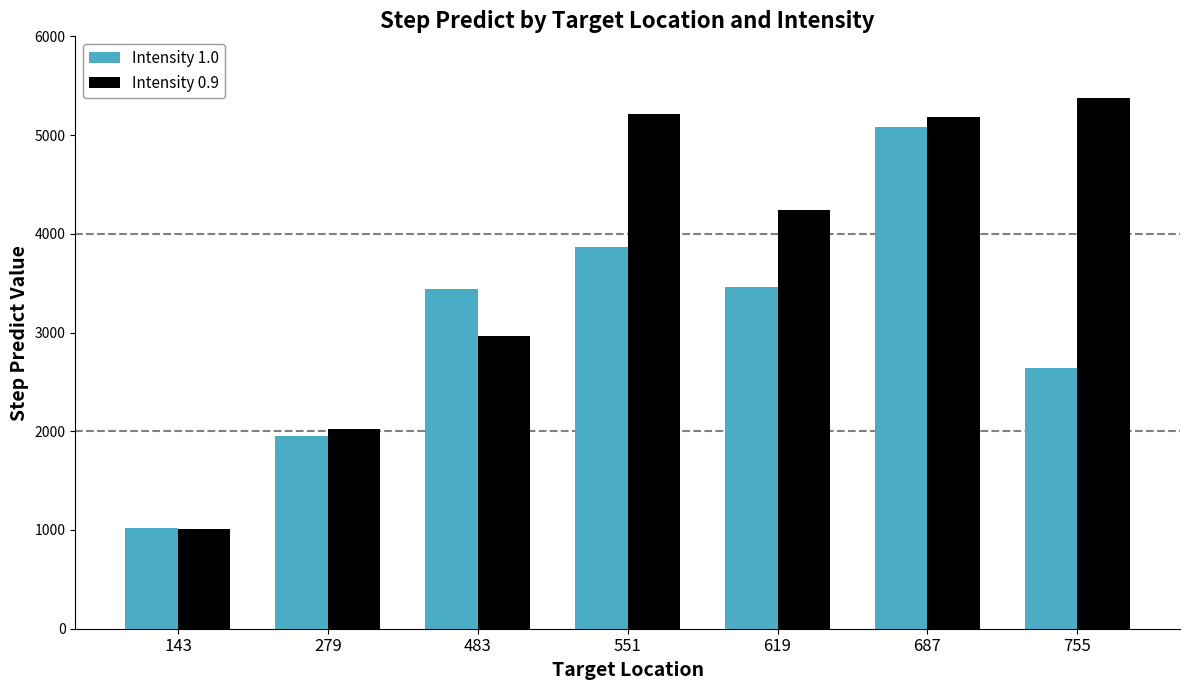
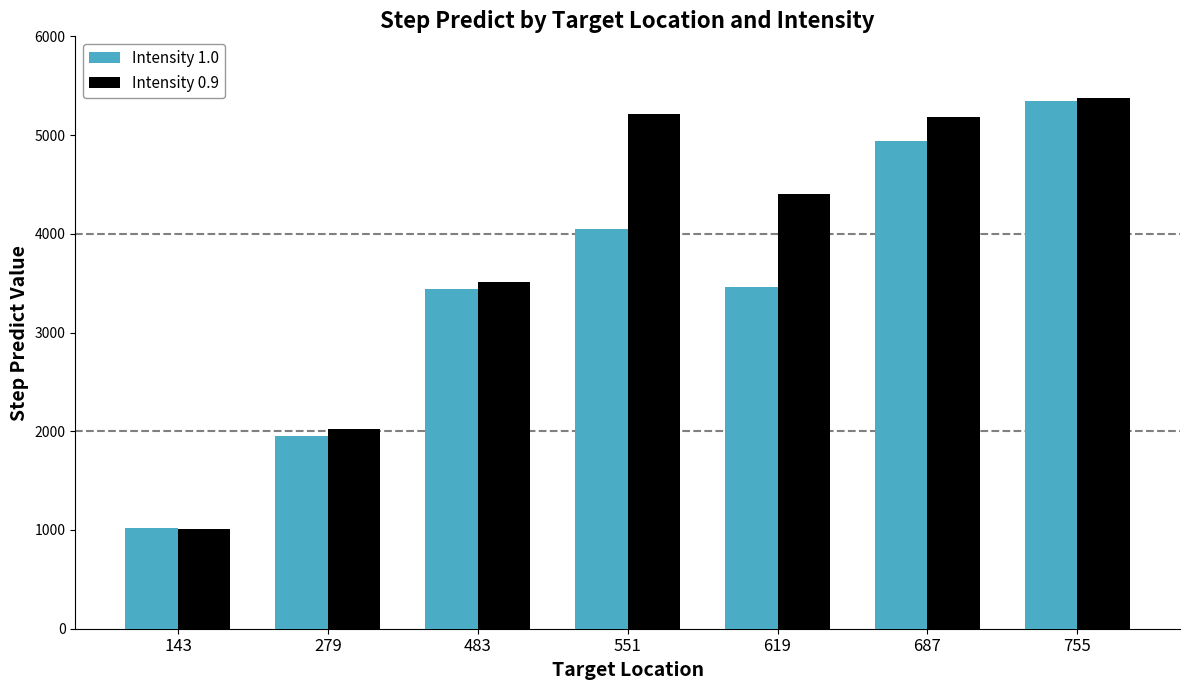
Intensity 0.9, 483: 3000 -> 3500
Intensity 1.0, 551: 3900 -> 4000
Intensity 0.9, 619: 4200 -> 4400
Intensity 1.0, 687: 5100 -> 4900
Intensity 1.0, 755: 2600 -> 5300
